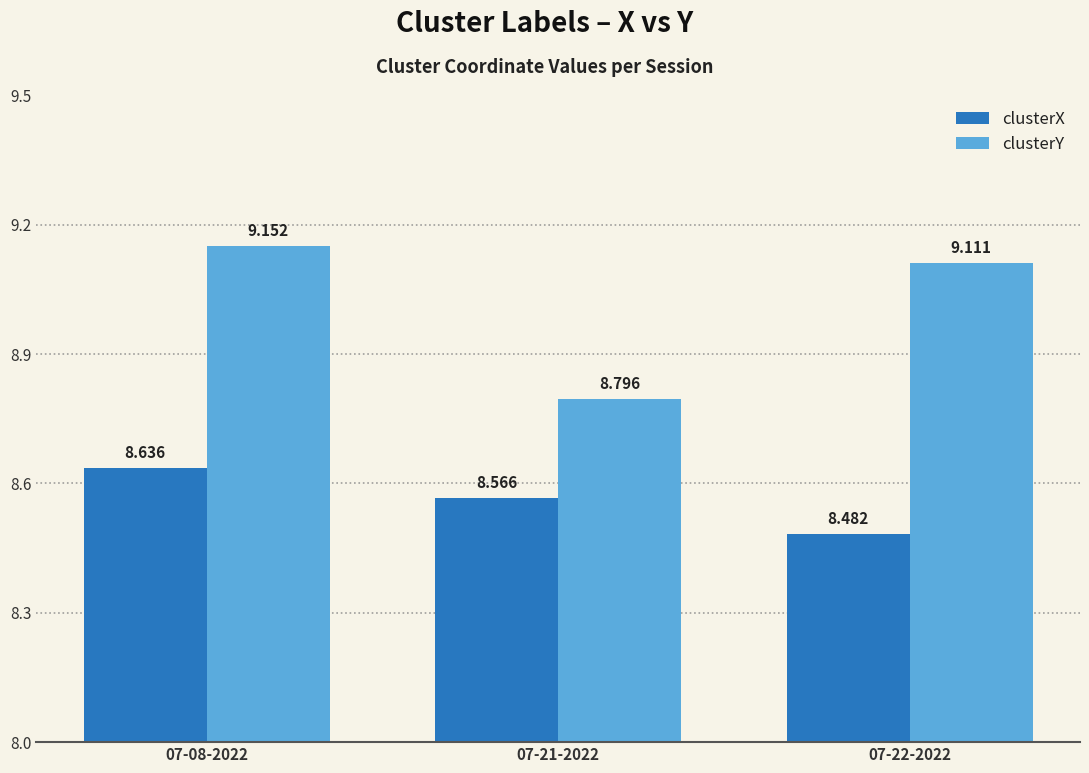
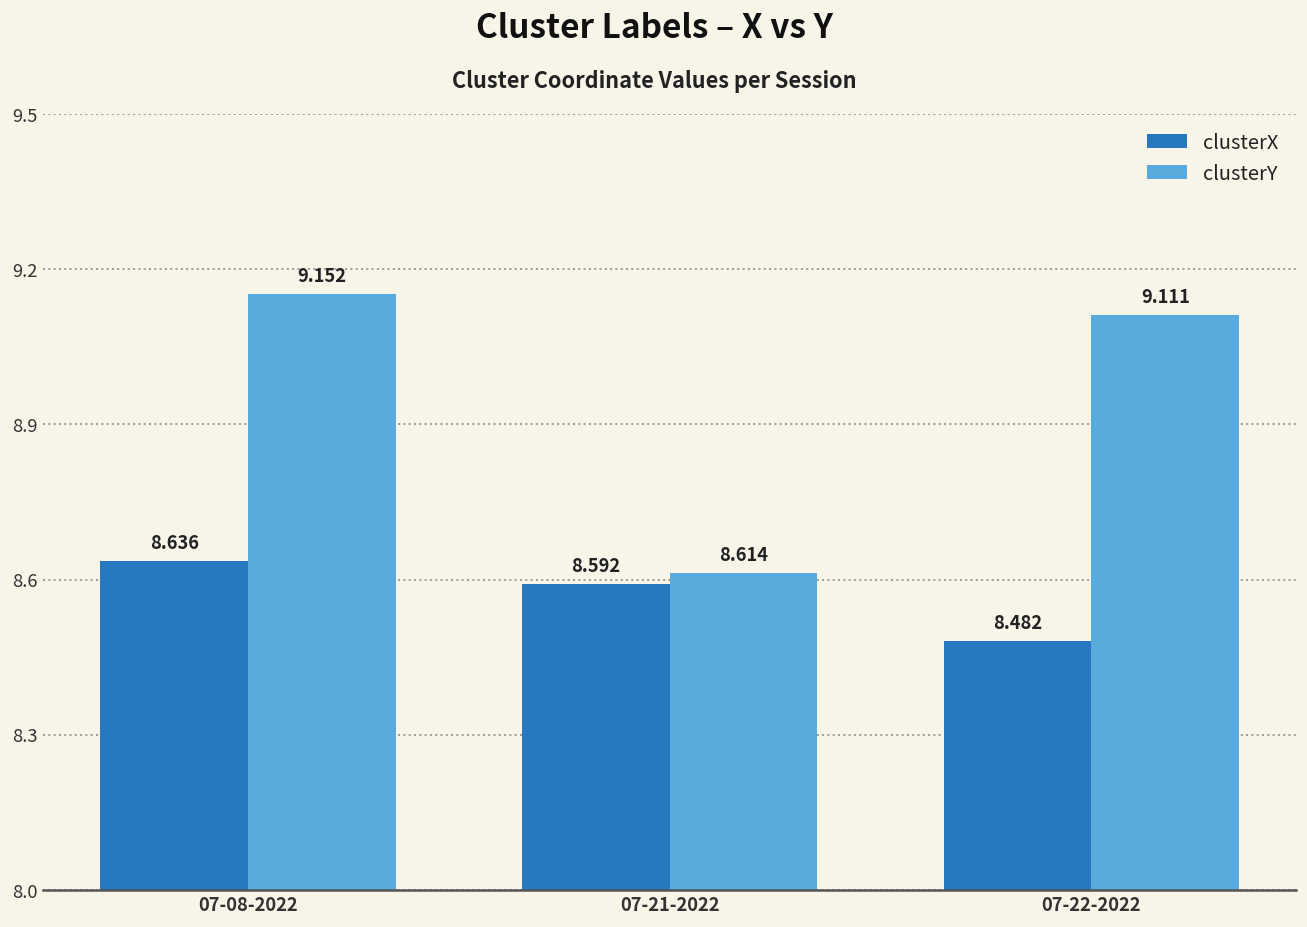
clusterX, 07-21-2022: 8.566 -> 8.592
clusterY, 07-21-2022: 8.796 -> 8.614
